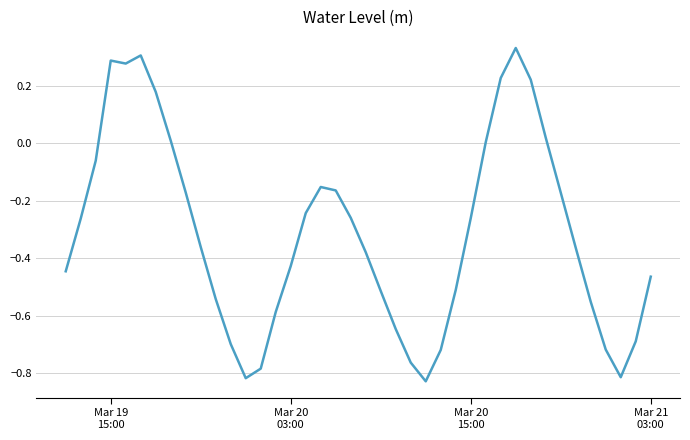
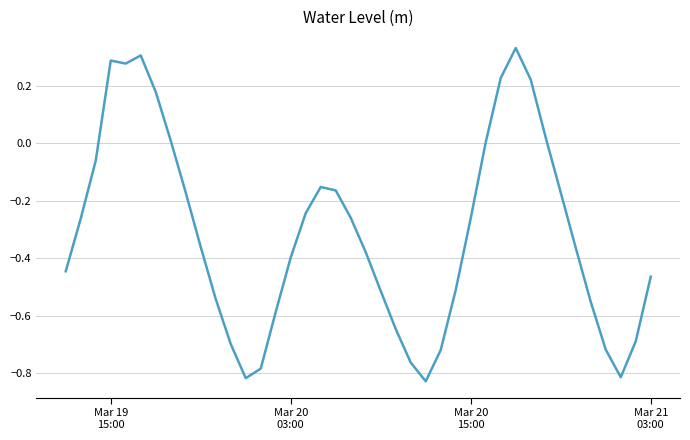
Mar 20 03:00: -0.43 -> -0.40
